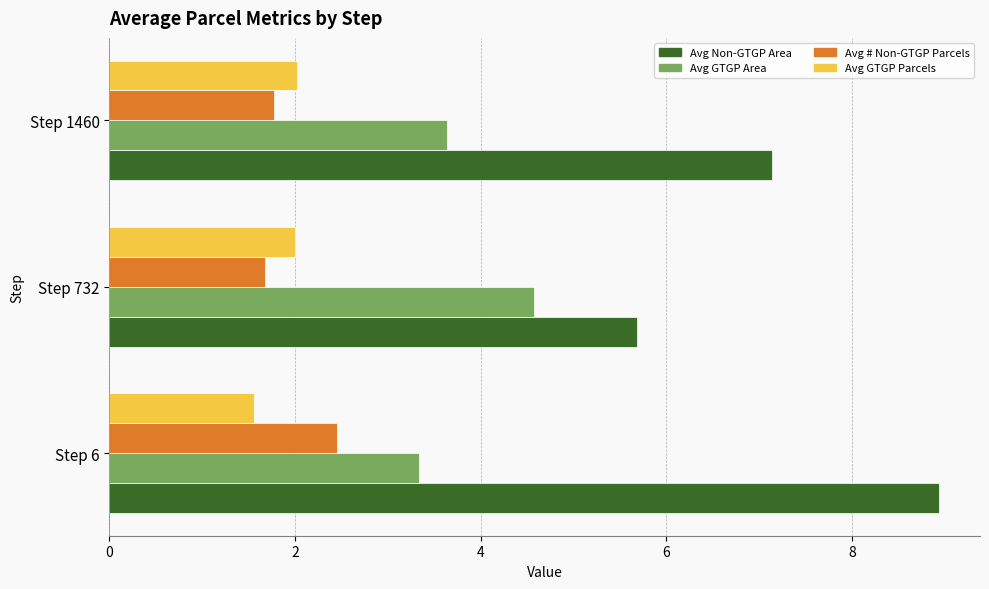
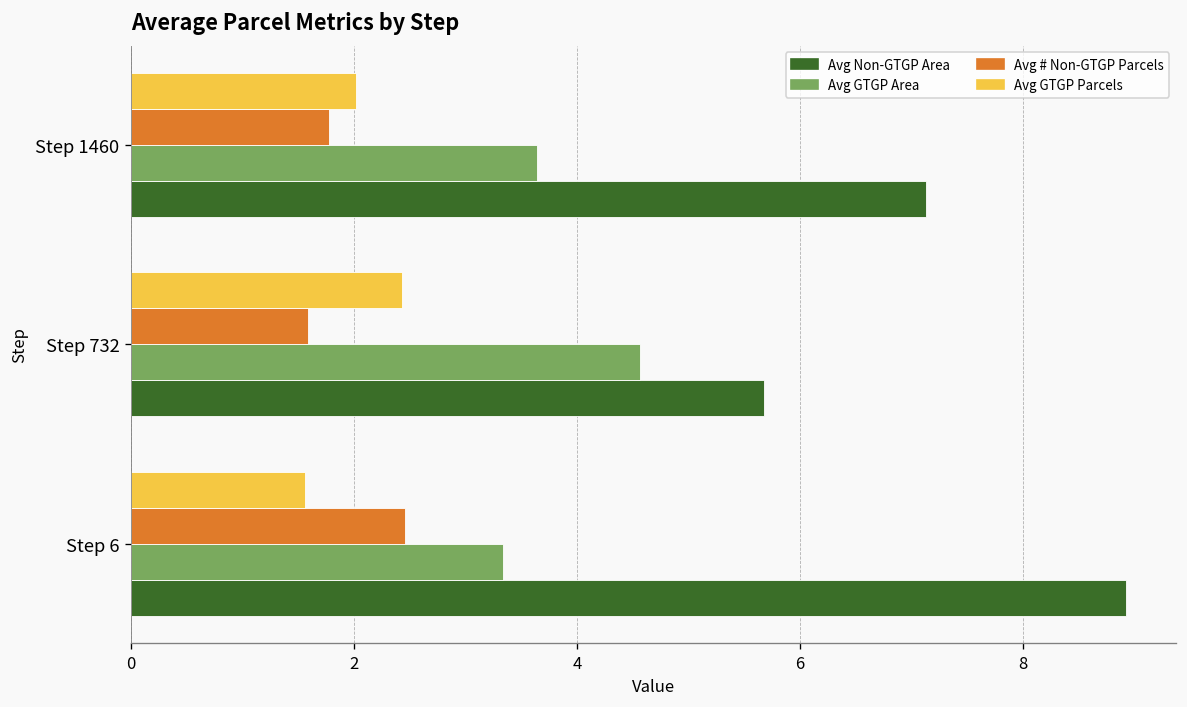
Avg GTGP Parcels, Step 732: 2.0 -> 2.4
Avg # Non-GTGP Parcels, Step 732: 1.7 -> 1.6
